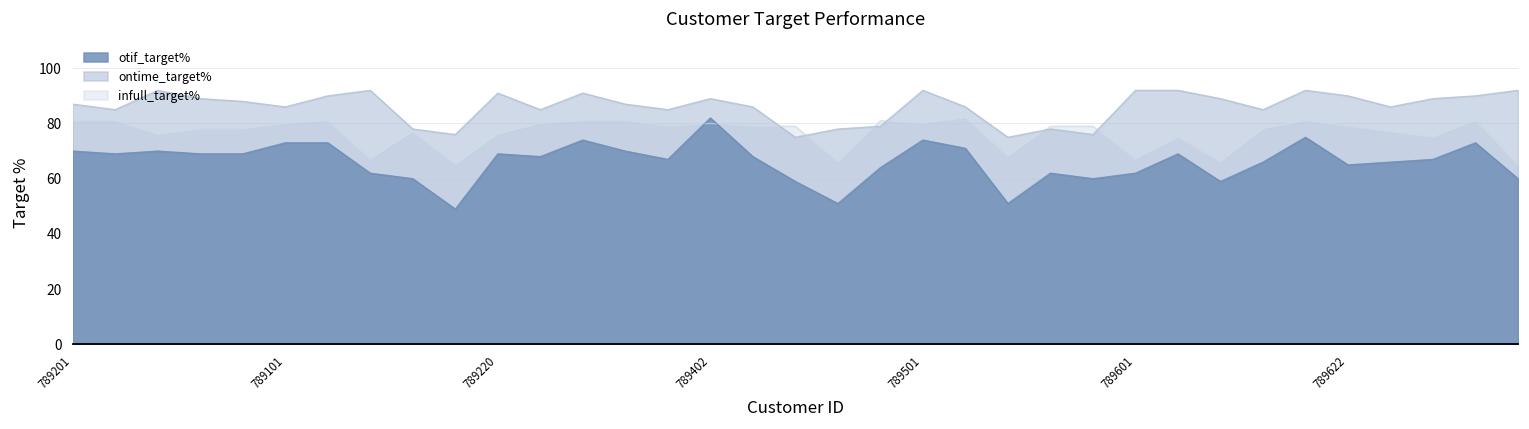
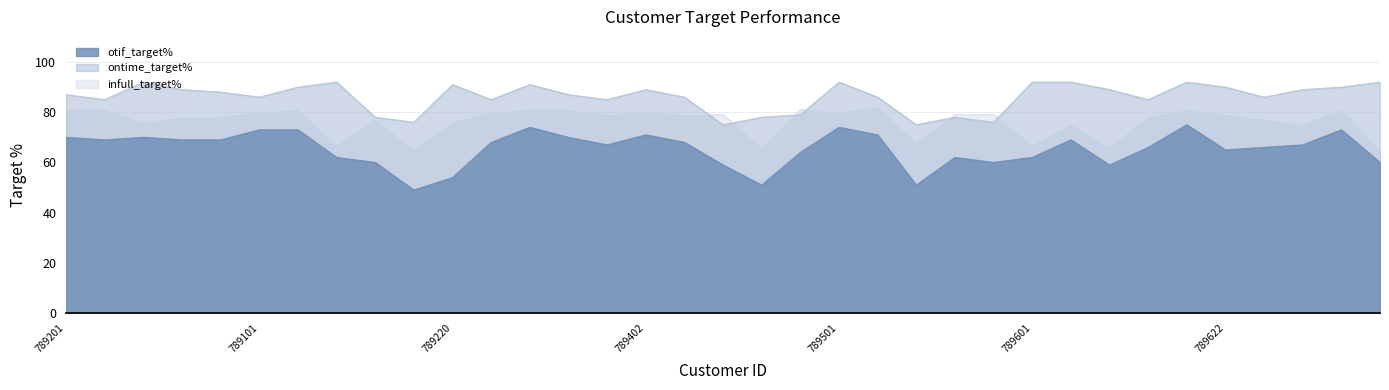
otif_target%, 789220: 69 -> 54
otif_target%, 789402: 82 -> 71
